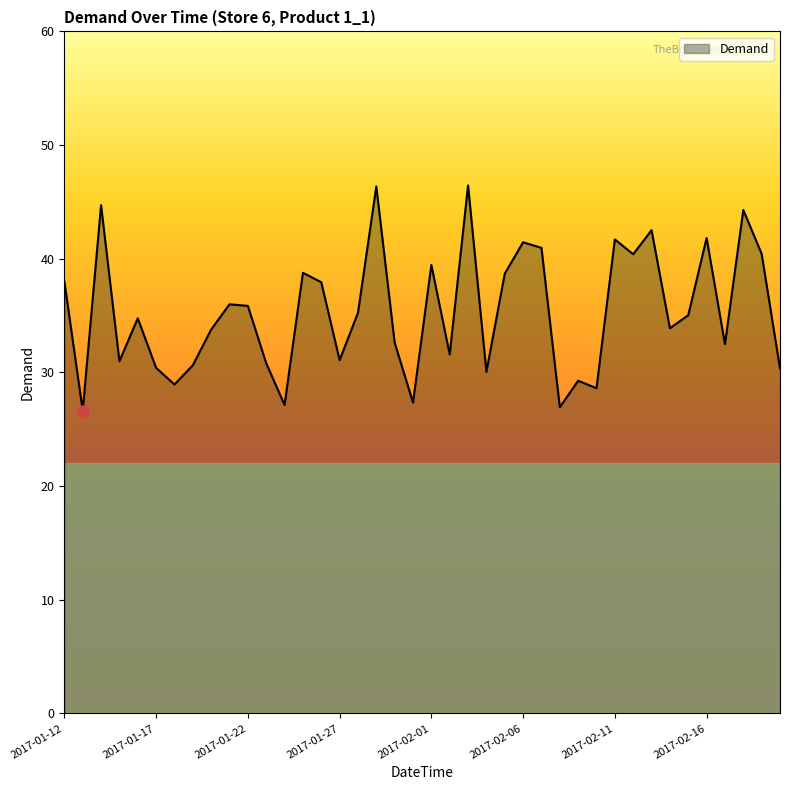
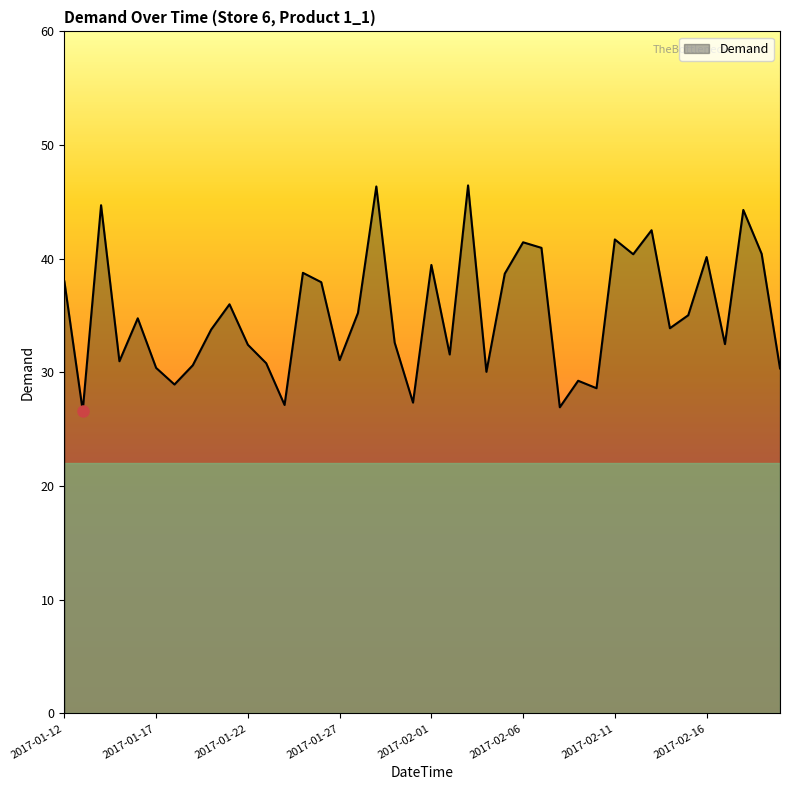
Demand, 2017-01-22: 35.9 -> 32.4
Demand, 2017-02-16: 41.8 -> 40.2
